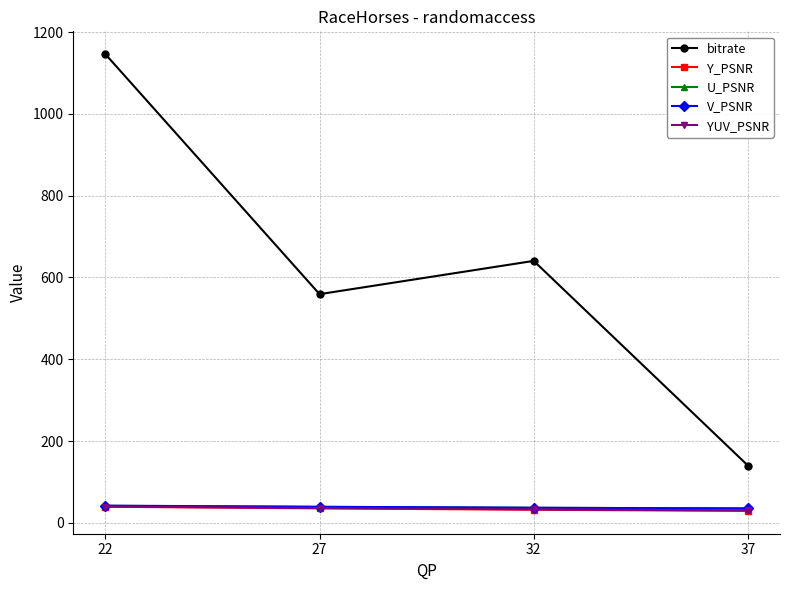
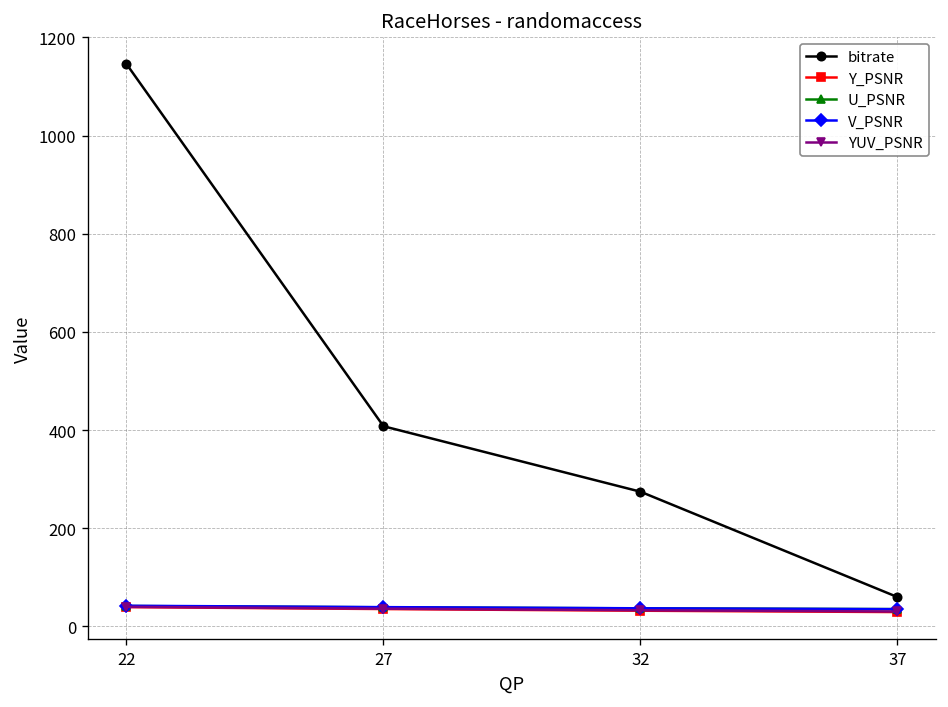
bitrate, 27: 560 -> 410
bitrate, 32: 640 -> 270
bitrate, 37: 140 -> 60
